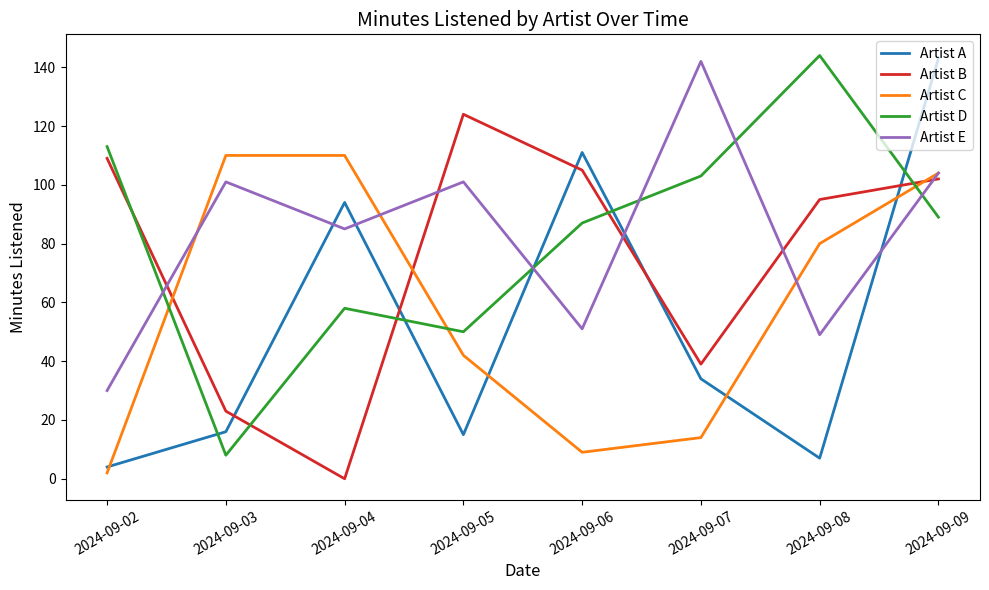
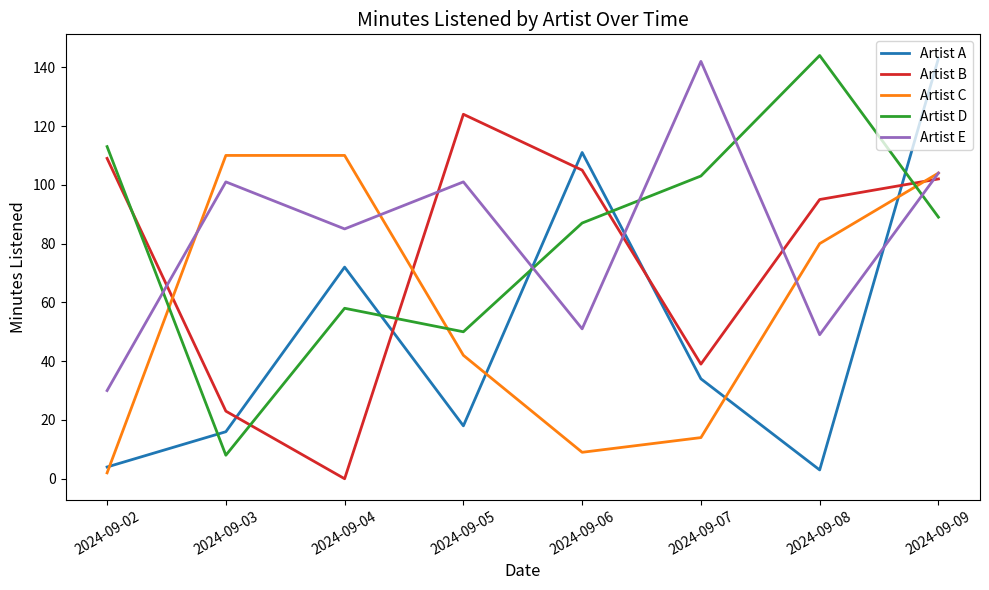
Artist A, 2024-09-04: 94 -> 72
Artist A, 2024-09-05: 15 -> 18
Artist A, 2024-09-08: 7 -> 3
